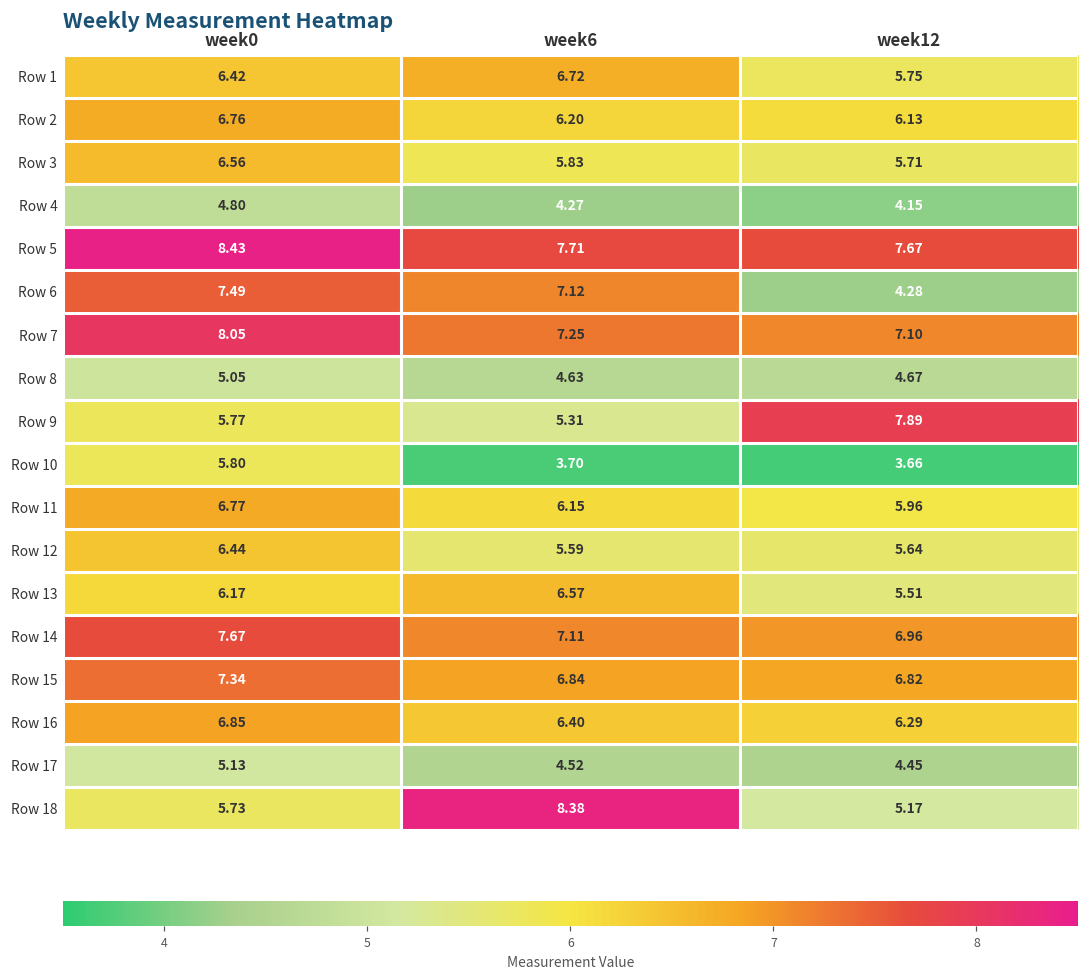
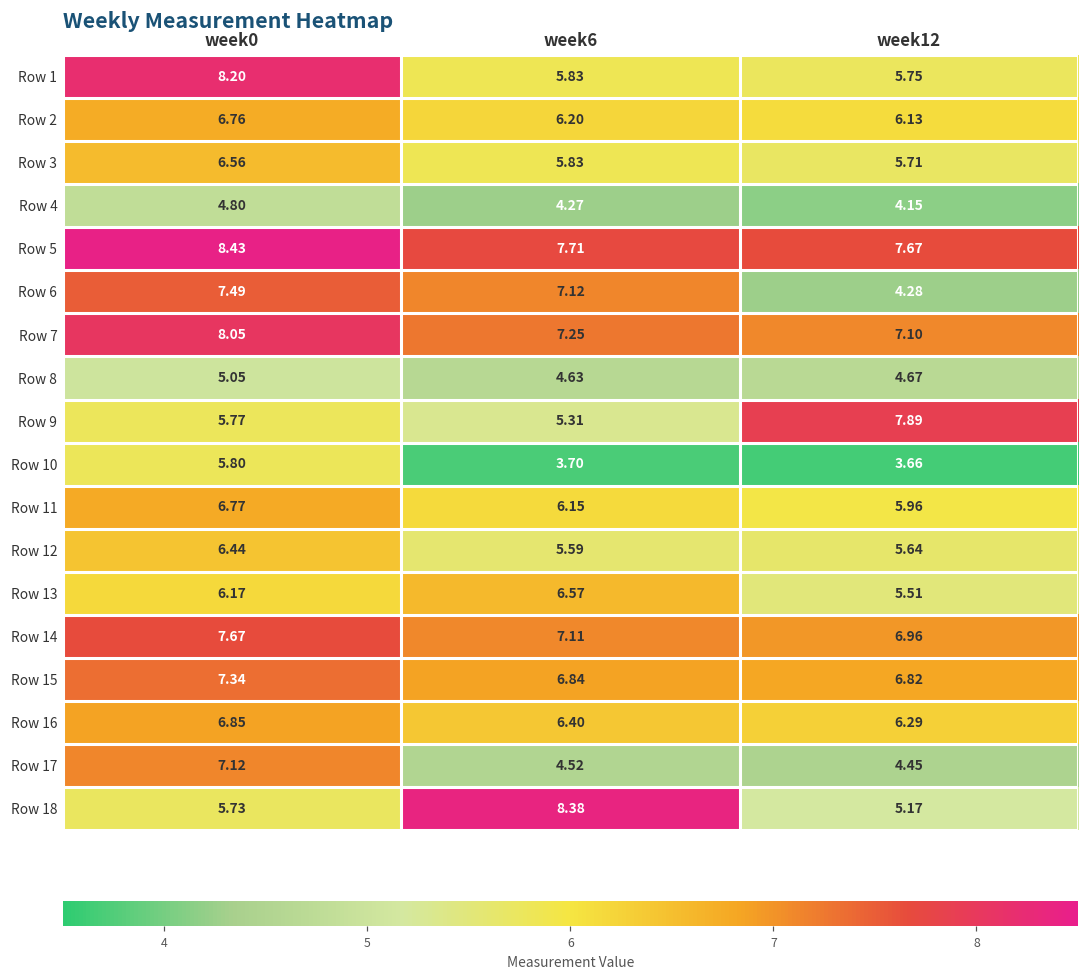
Row 1, week0: 6.42 -> 8.20
Row 1, week6: 6.72 -> 5.83
Row 17, week0: 5.13 -> 7.12
